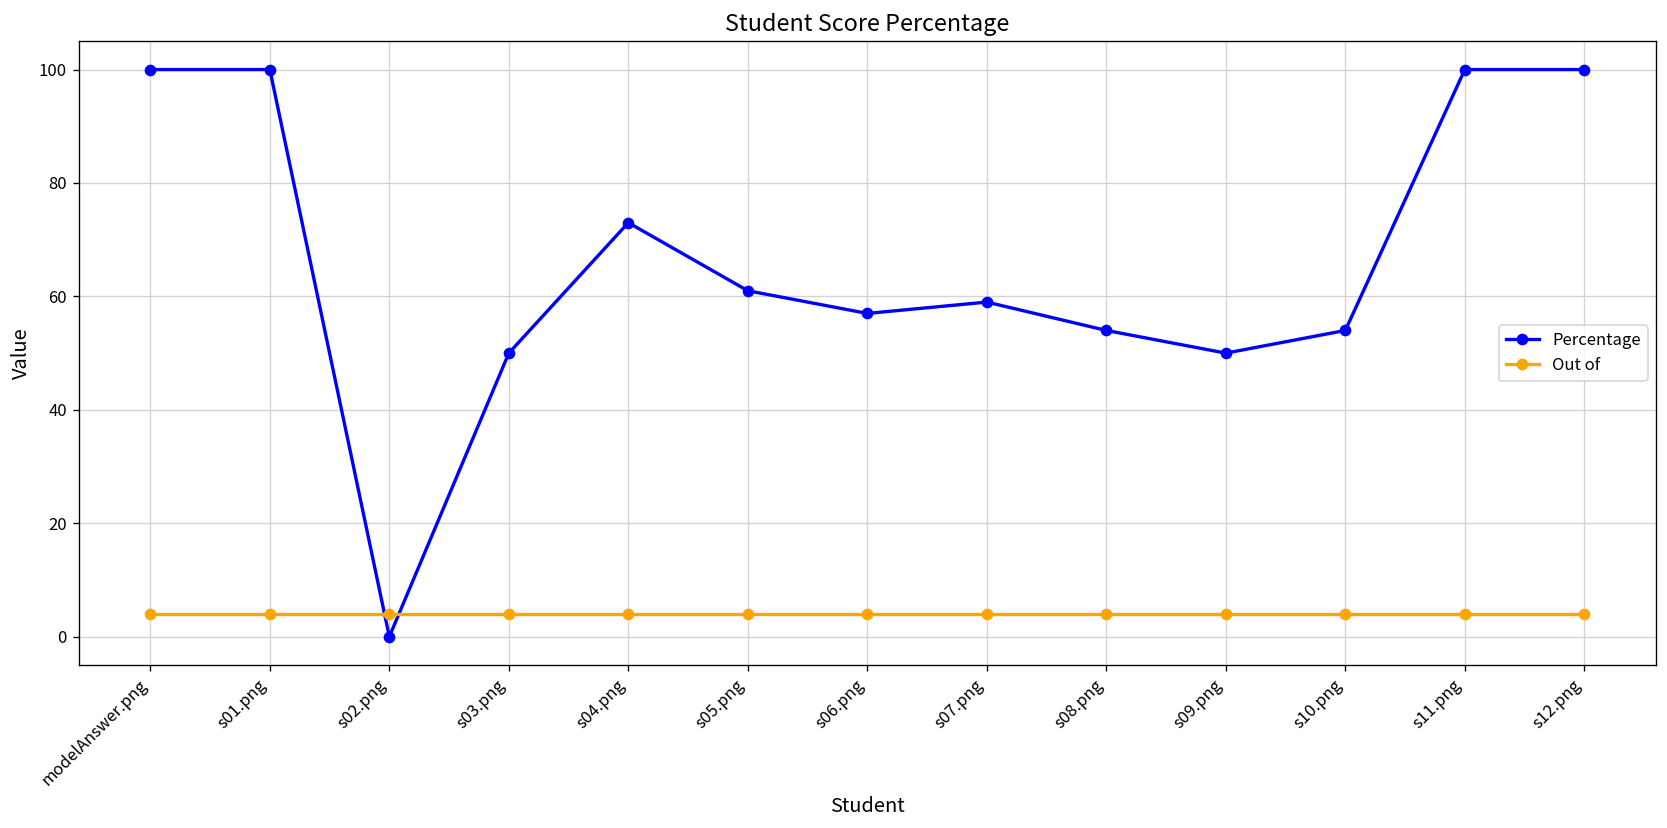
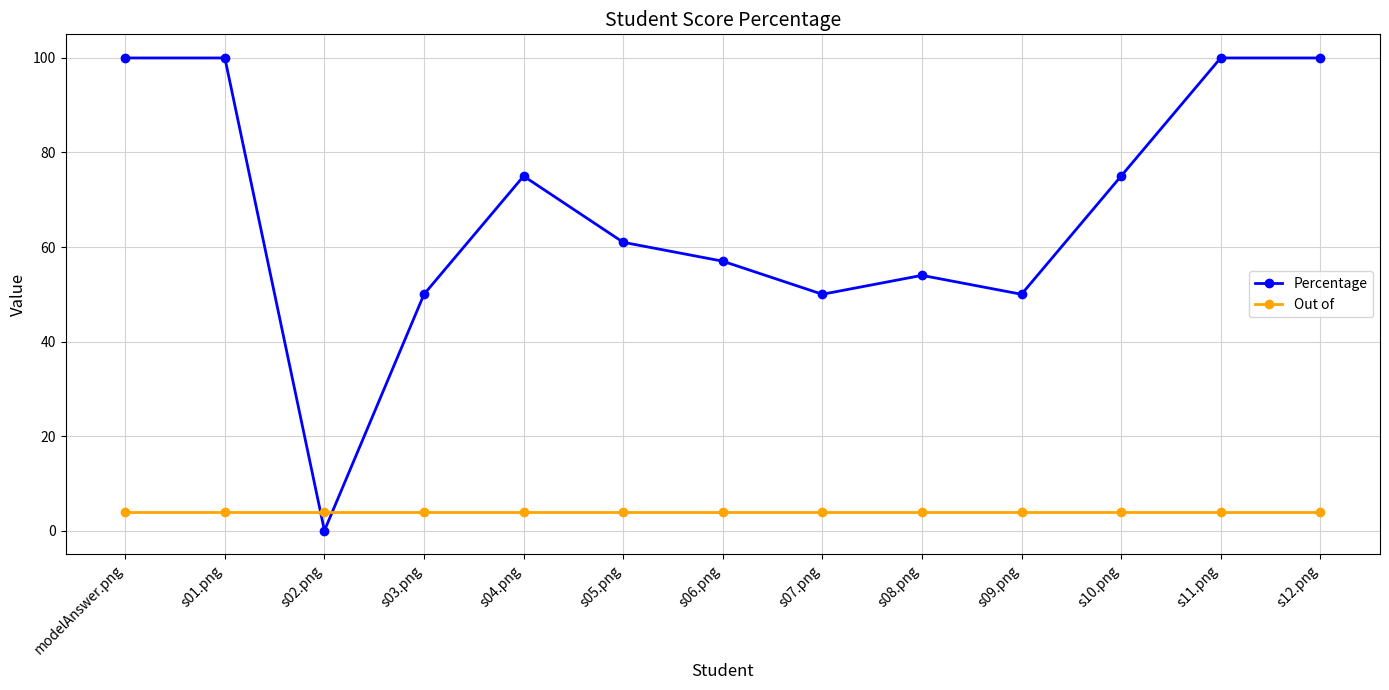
Percentage, s04.png: 73 -> 75
Percentage, s07.png: 59 -> 50
Percentage, s10.png: 54 -> 75
